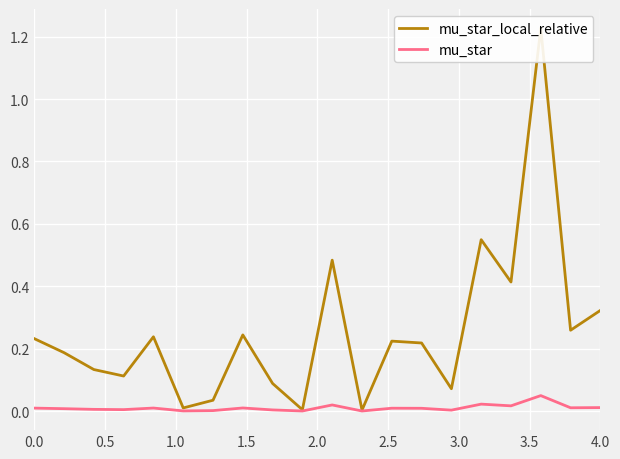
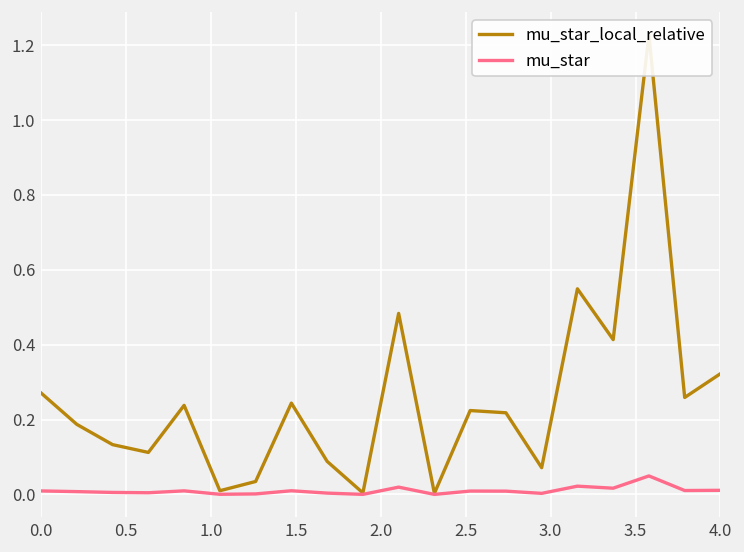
mu_star_local_relative, 0.0: 0.23 -> 0.27
